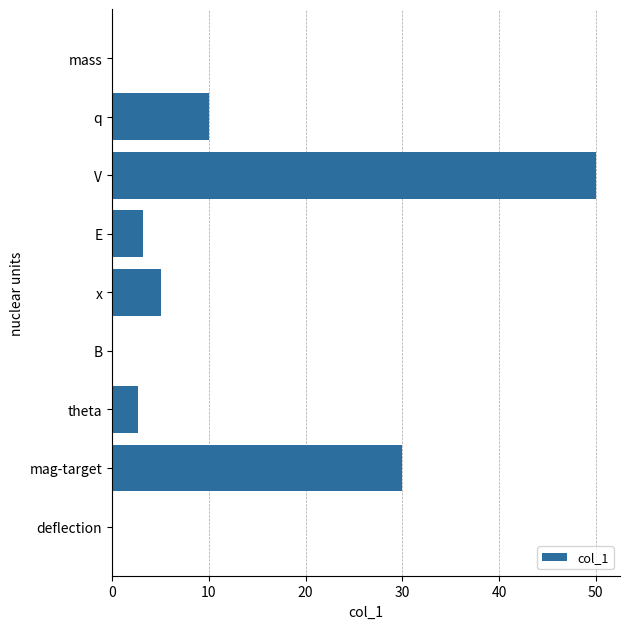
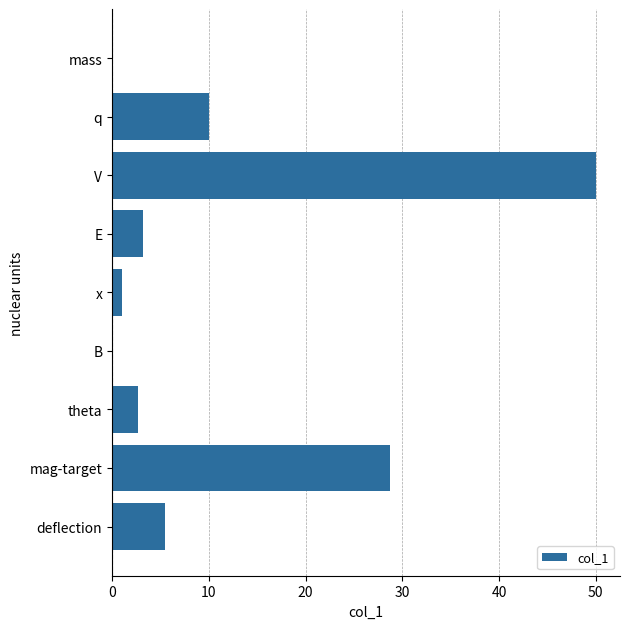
x: 5 -> 1
mag-target: 30 -> 29
deflection: 0 -> 5
